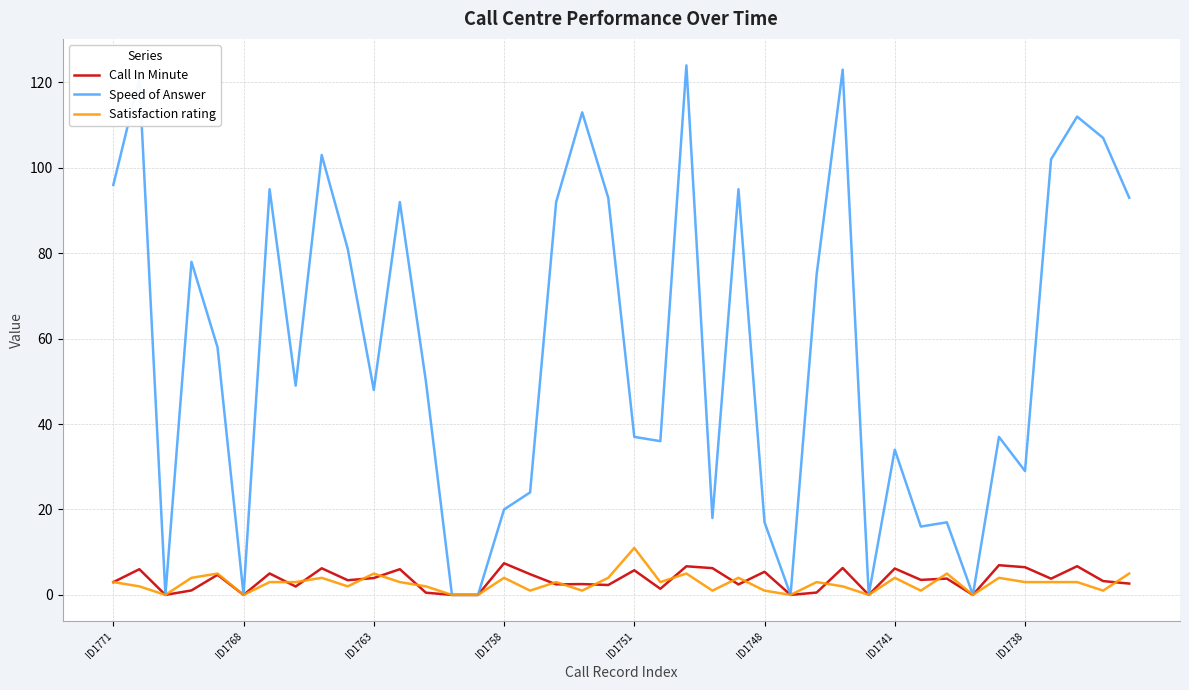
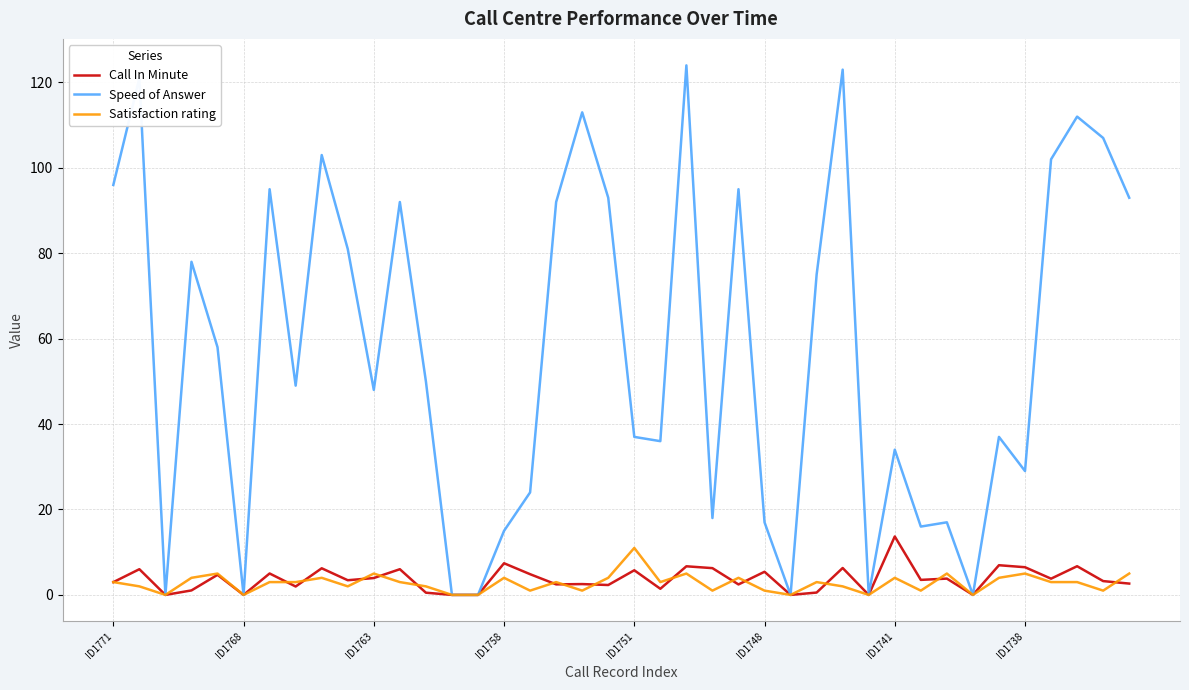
Speed of Answer, ID1758: 20 -> 15
Call In Minute, ID1741: 6 -> 14
Satisfaction rating, ID1738: 3 -> 5
